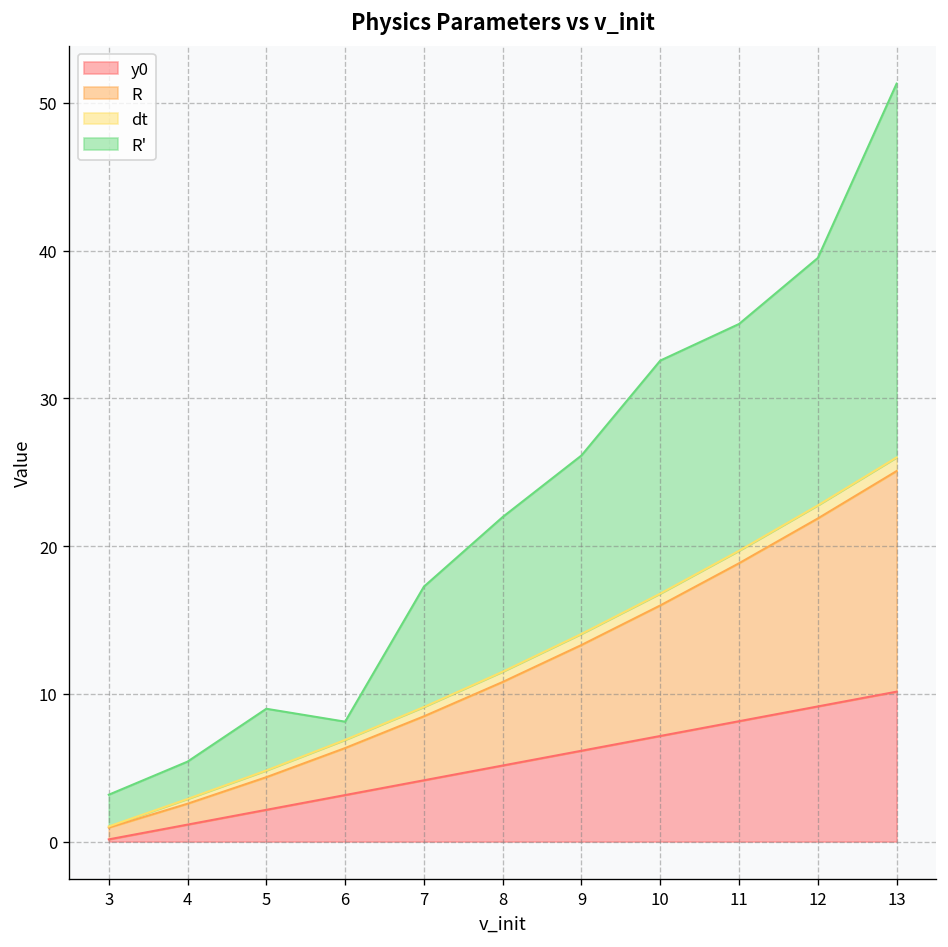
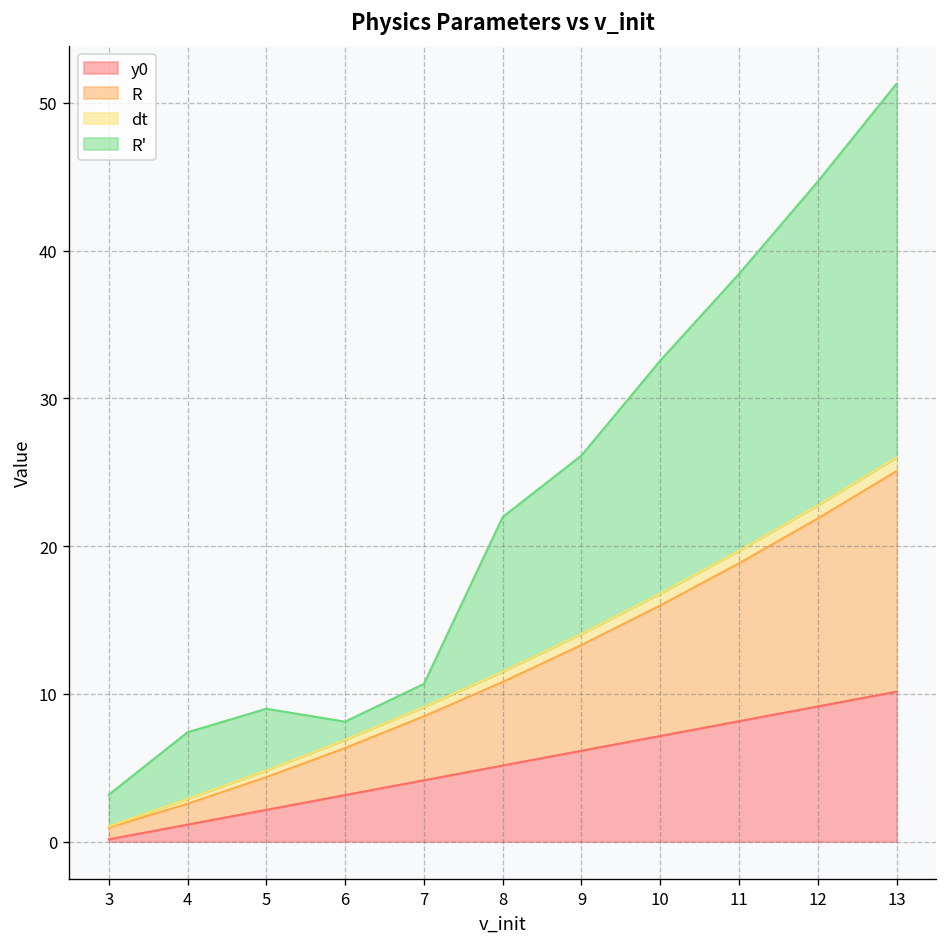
R', 4: 2.5 -> 4.5
R', 7: 8.1 -> 1.6
R', 11: 15.4 -> 18.7
R', 12: 16.7 -> 21.9
